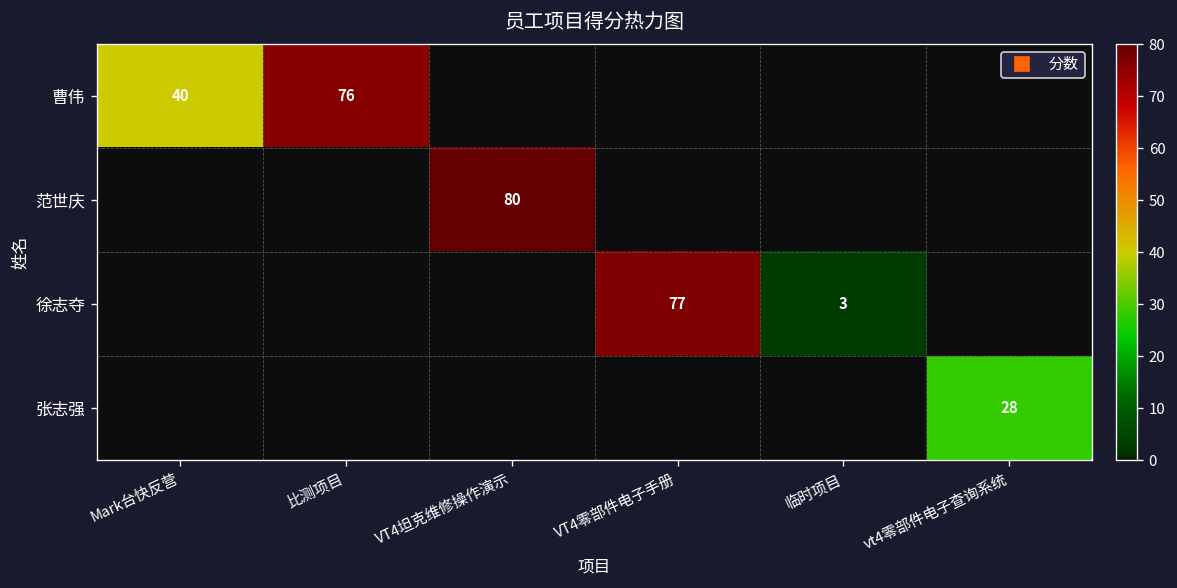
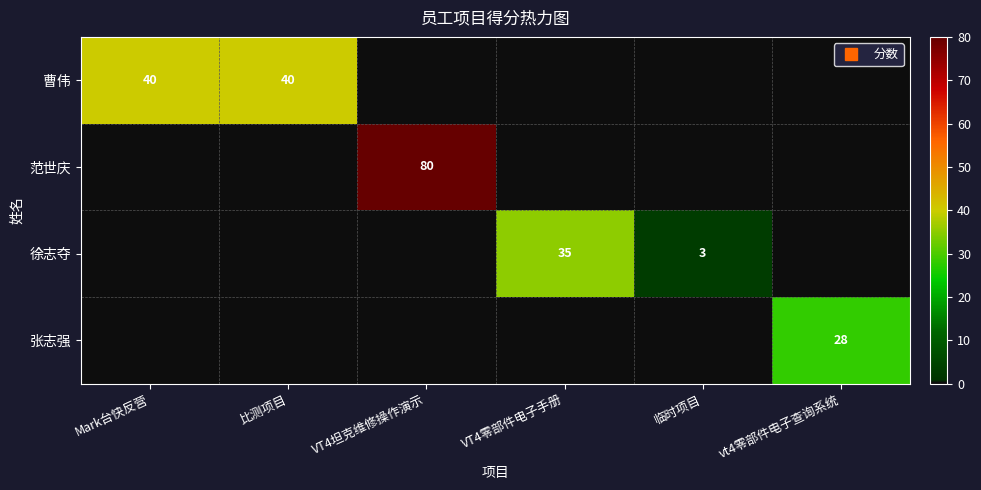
曹伟, 比测项目: 76 -> 40
徐志夺, VT4零部件电子手册: 77 -> 35
